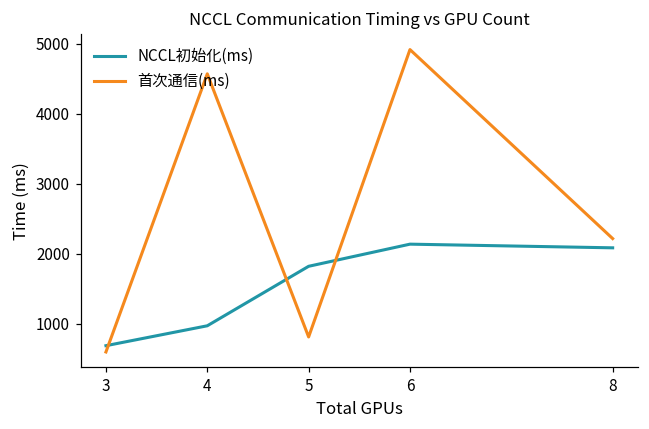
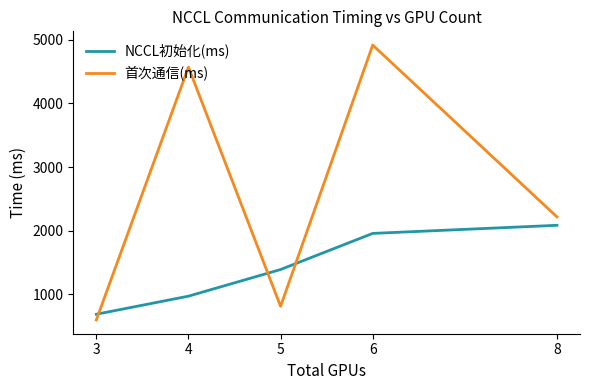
NCCL初始化(ms), 5: 1800 -> 1400
NCCL初始化(ms), 6: 2100 -> 2000
